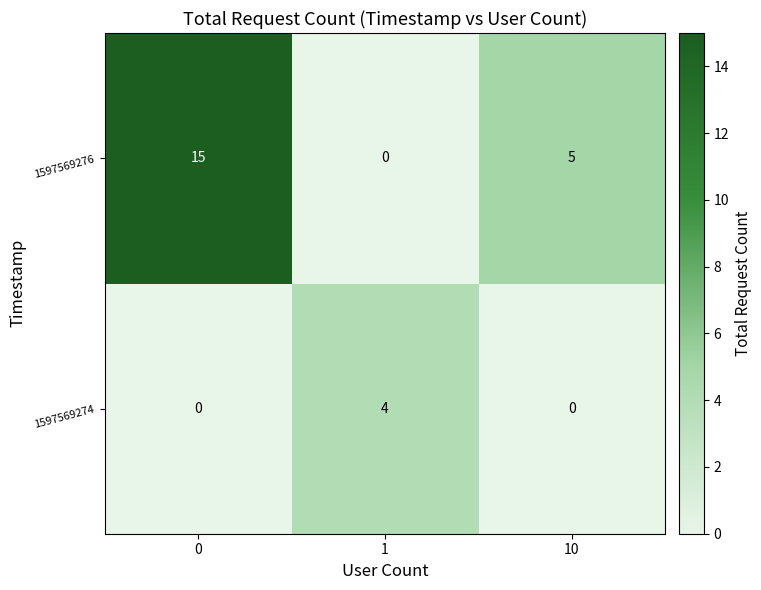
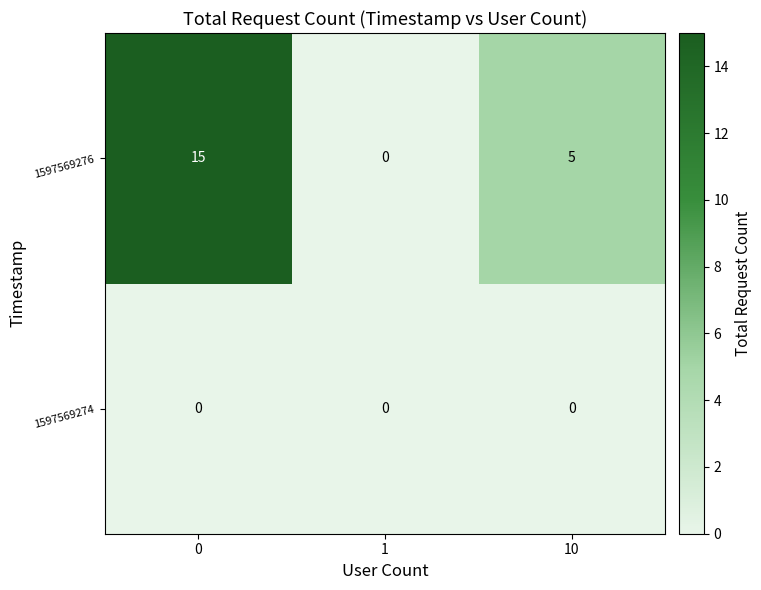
1597569274, 1: 4 -> 0
